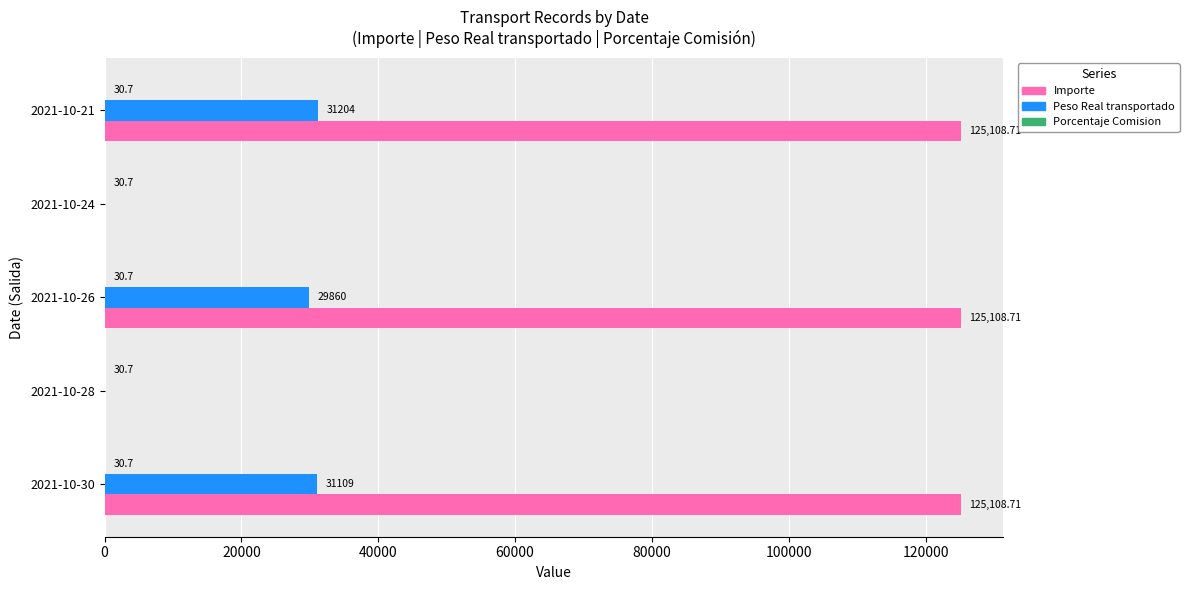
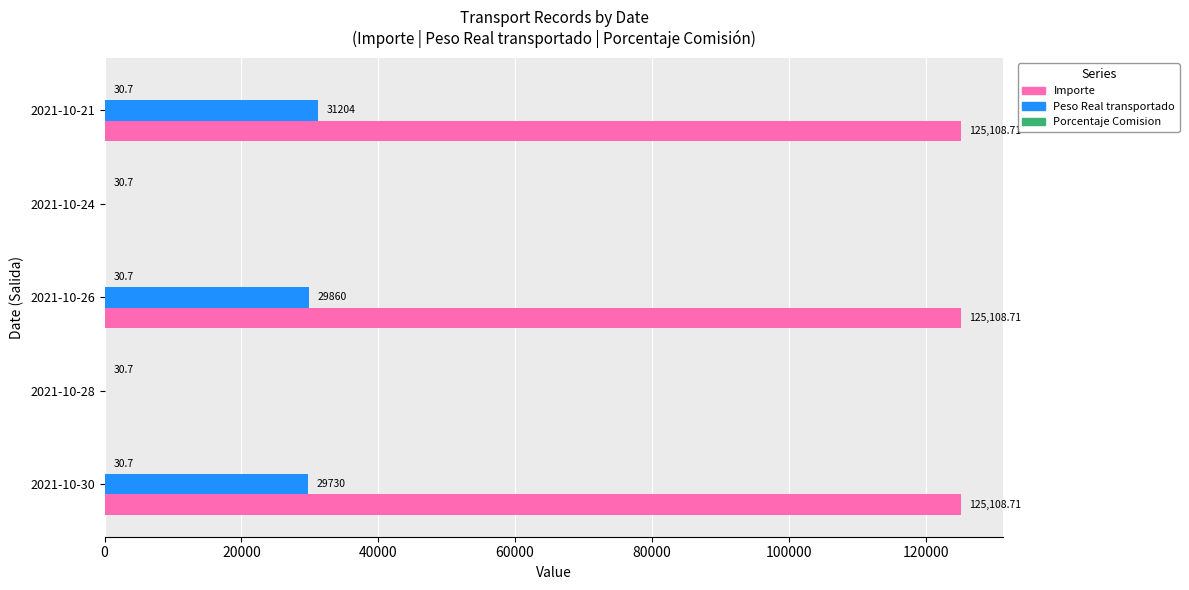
Peso Real transportado, 2021-10-30: 31109 -> 29730
